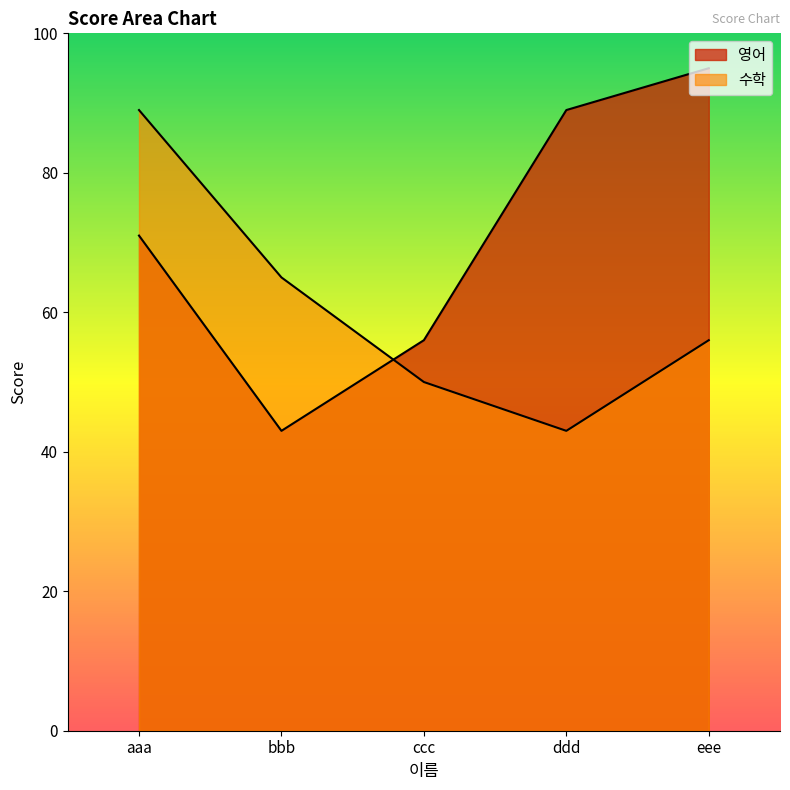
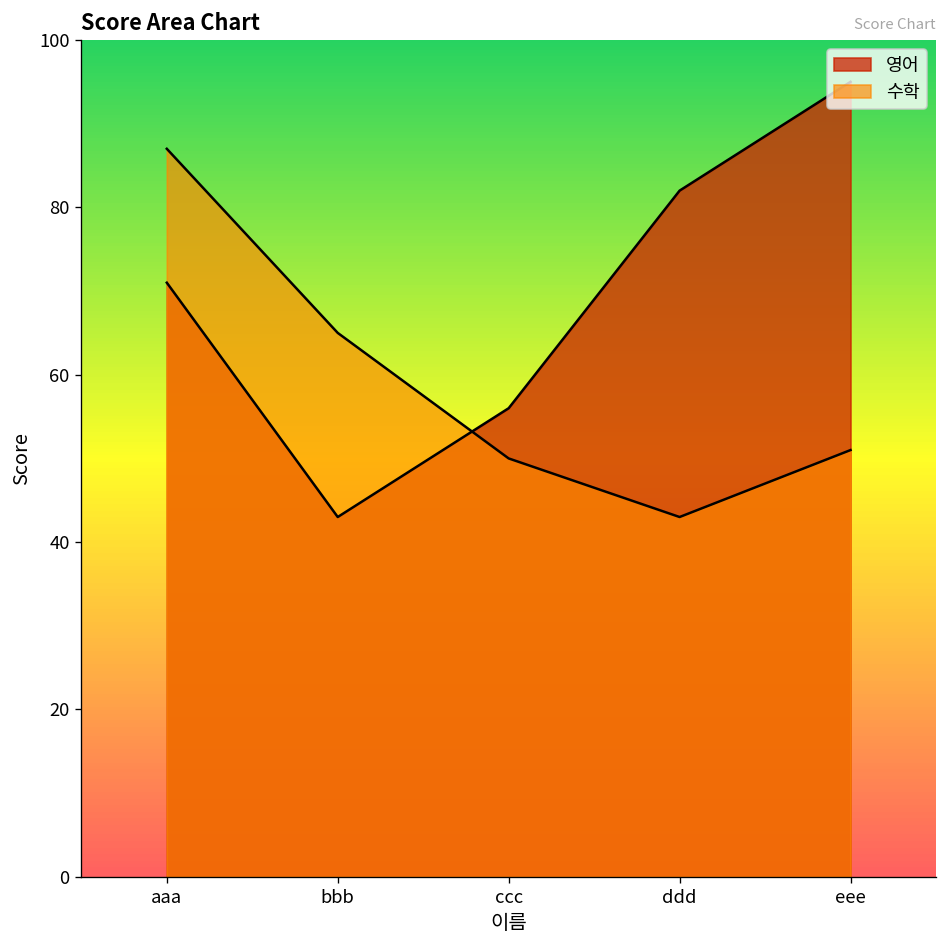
수학, aaa: 89 -> 87
영어, ddd: 89 -> 82
수학, eee: 56 -> 51
